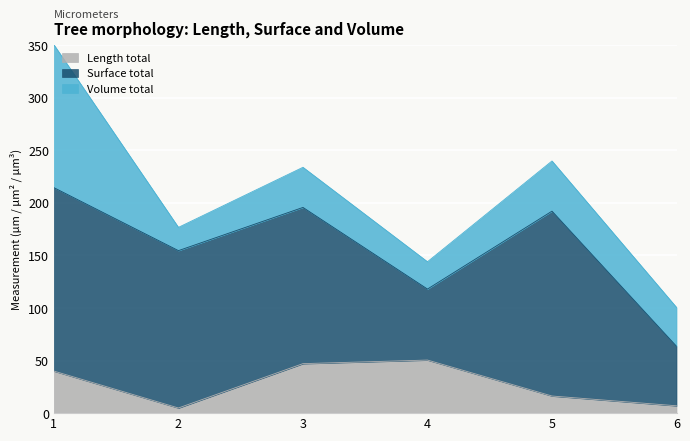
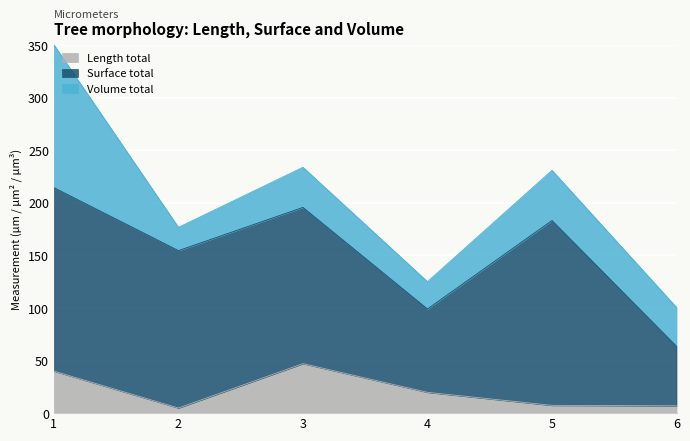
Length total, 4: 51 -> 20
Surface total, 4: 68 -> 79
Length total, 5: 16 -> 7
